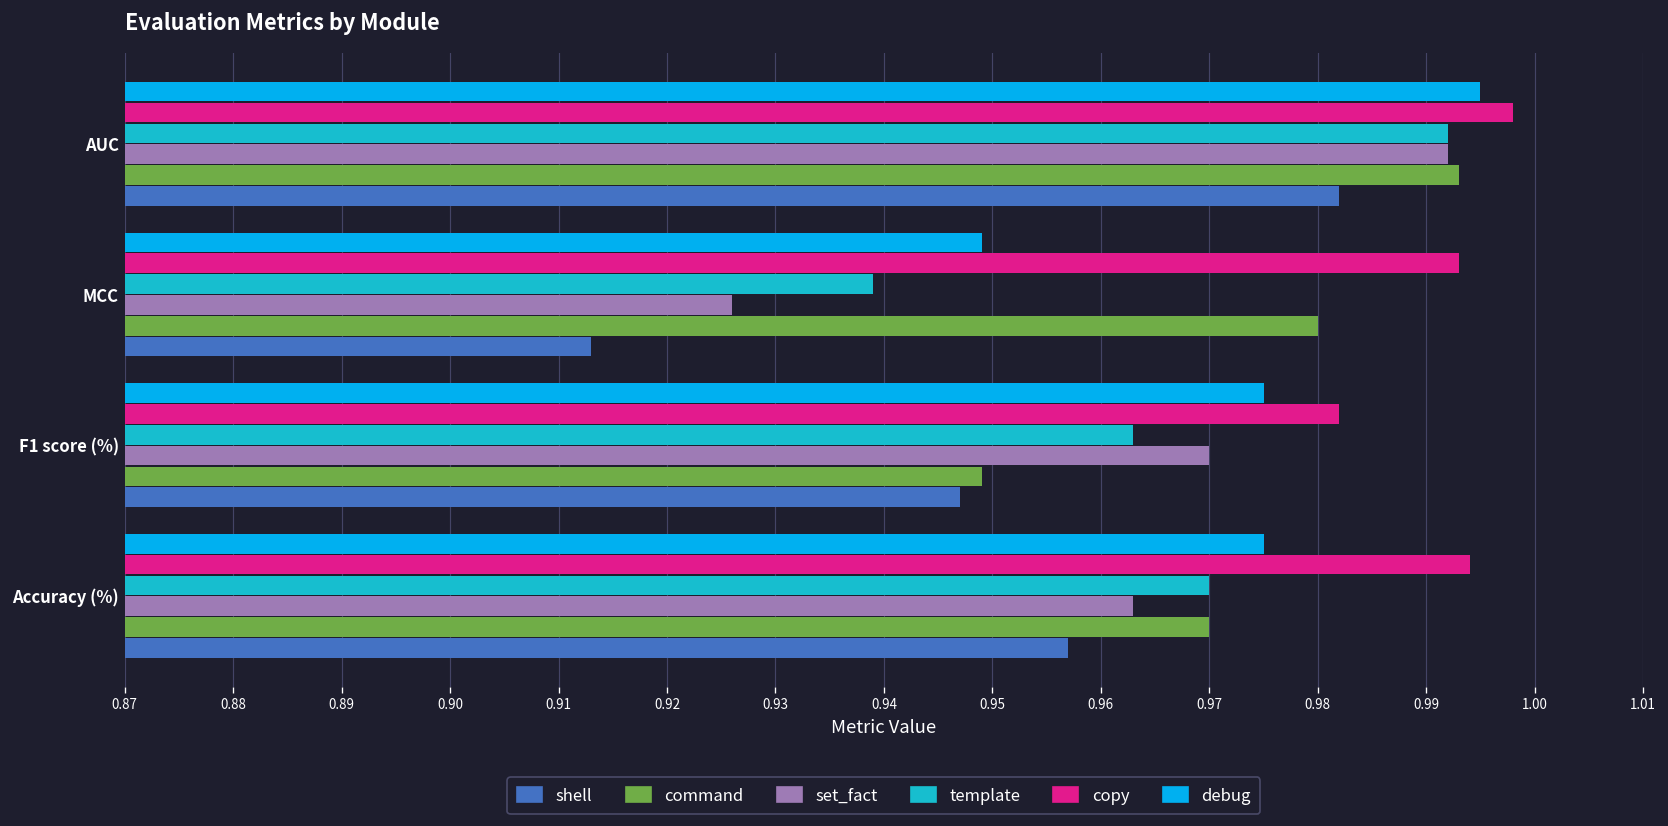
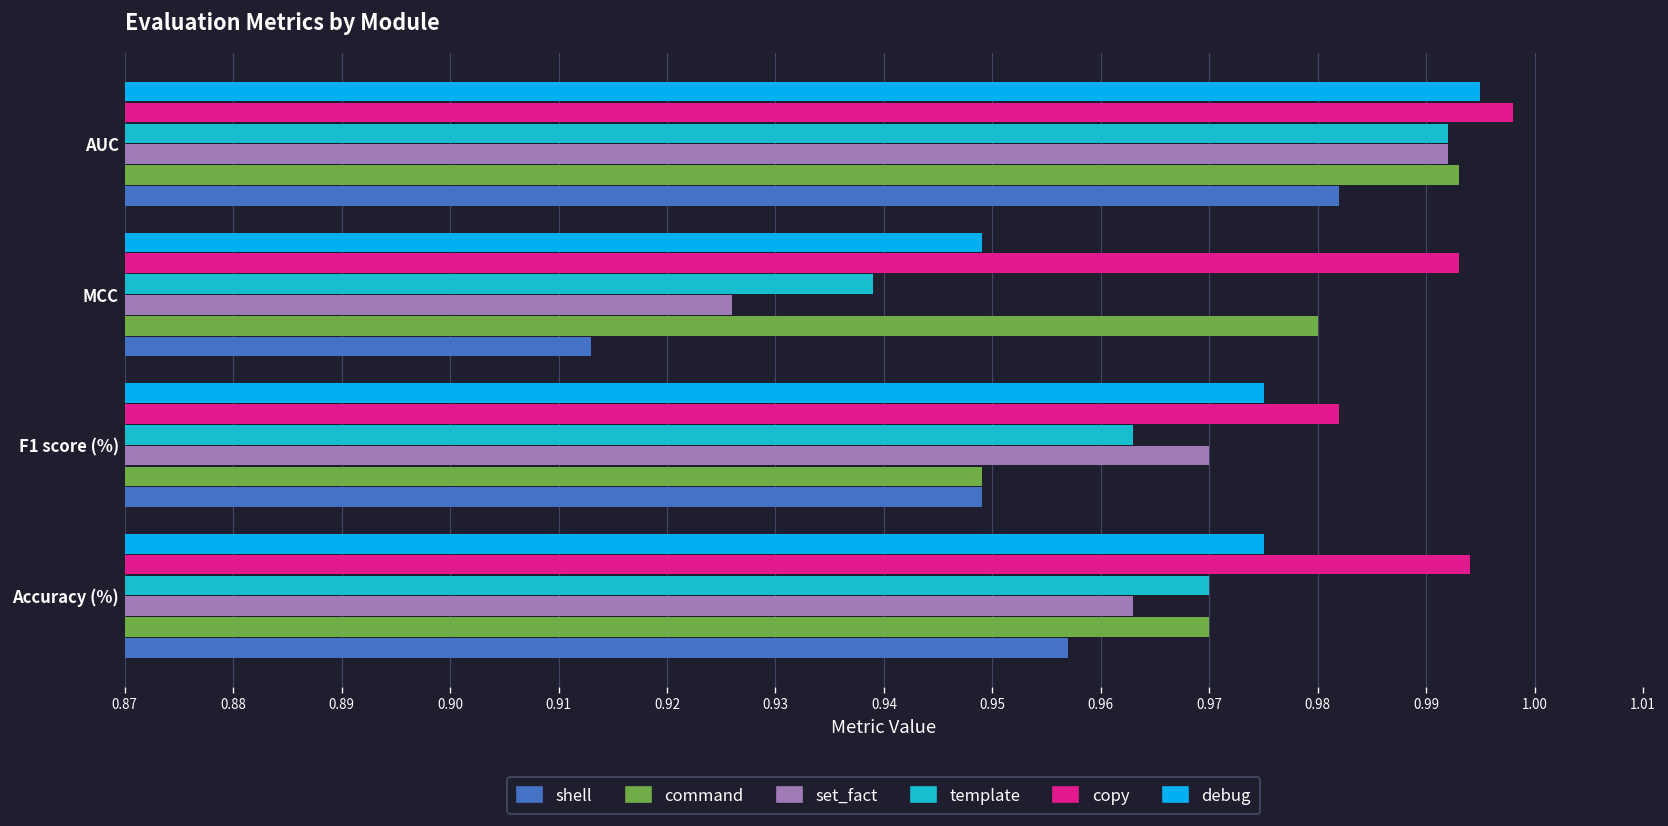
shell, F1 score (%): 0.947 -> 0.949
